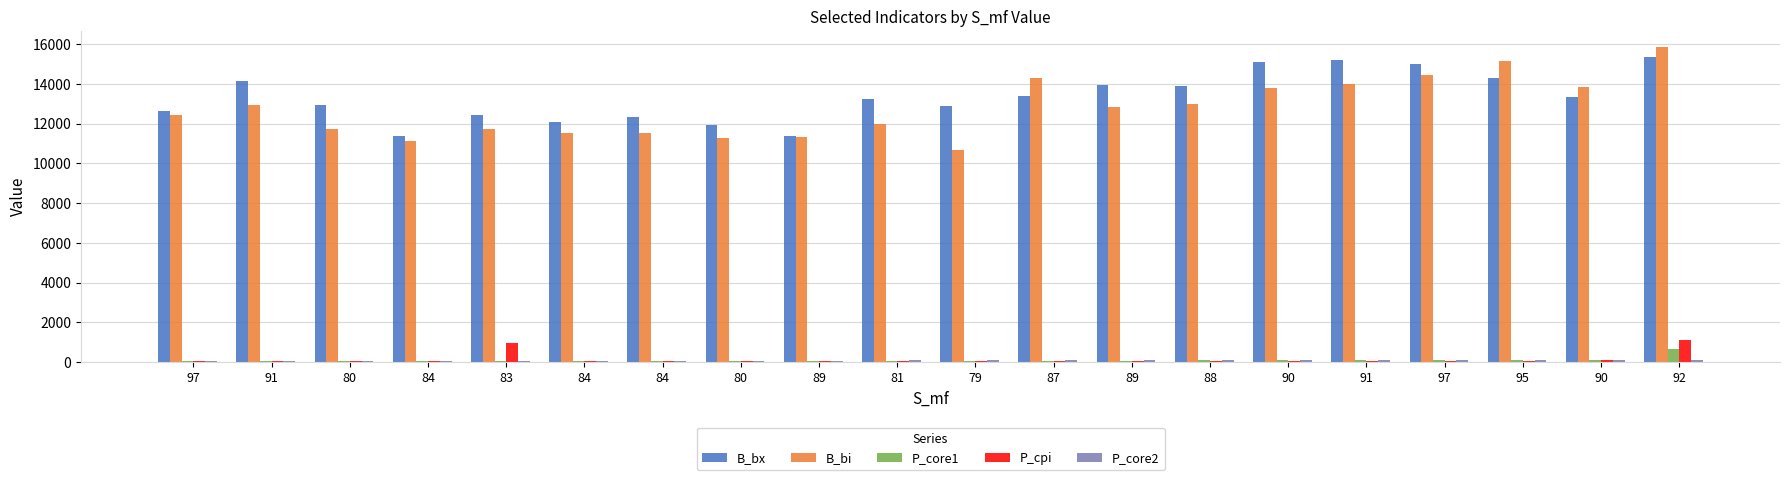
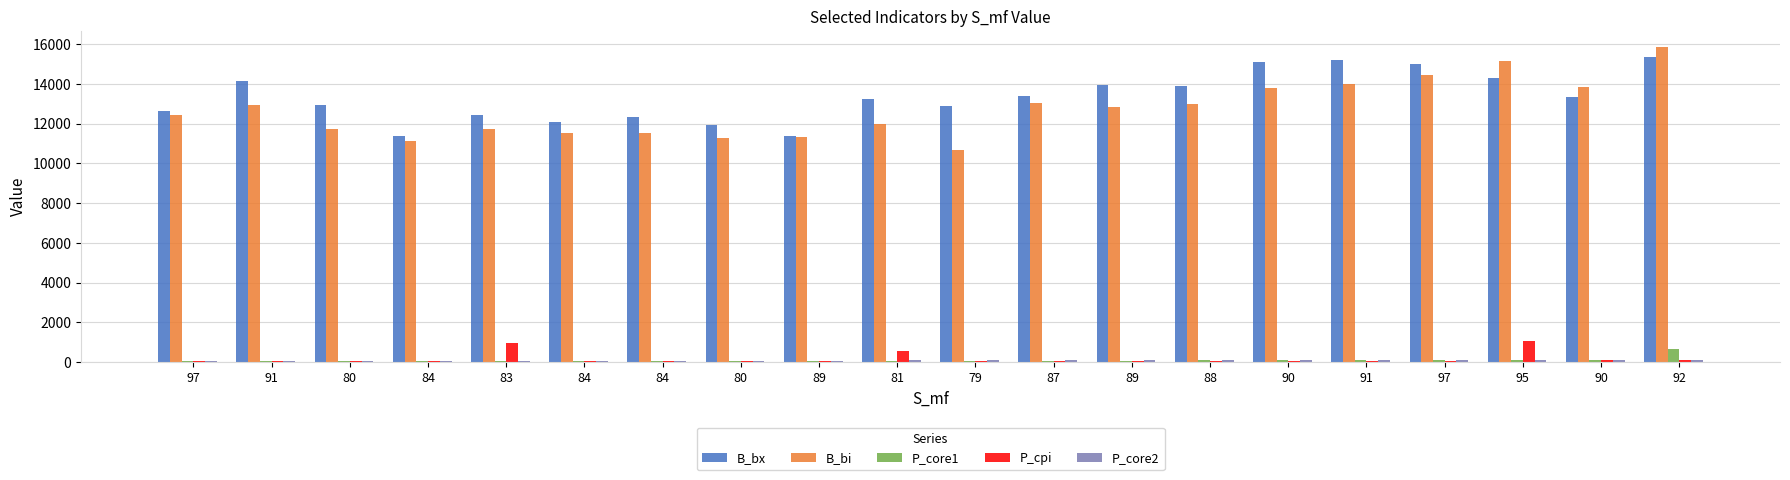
P_cpi, 81: 100 -> 500
B_bi, 87: 14300 -> 13000
P_cpi, 95: 100 -> 1100
P_cpi, 92: 1100 -> 100
